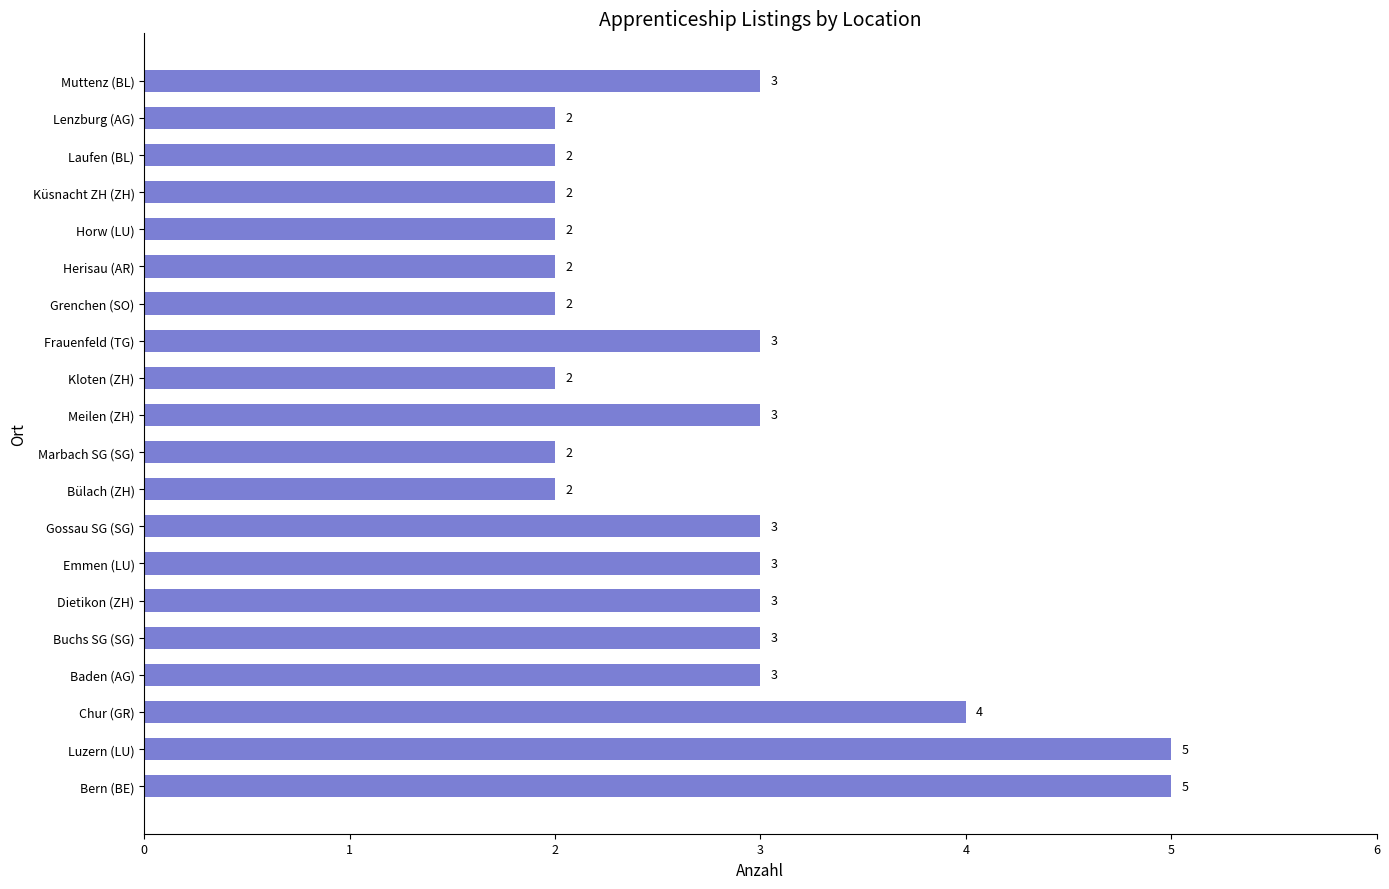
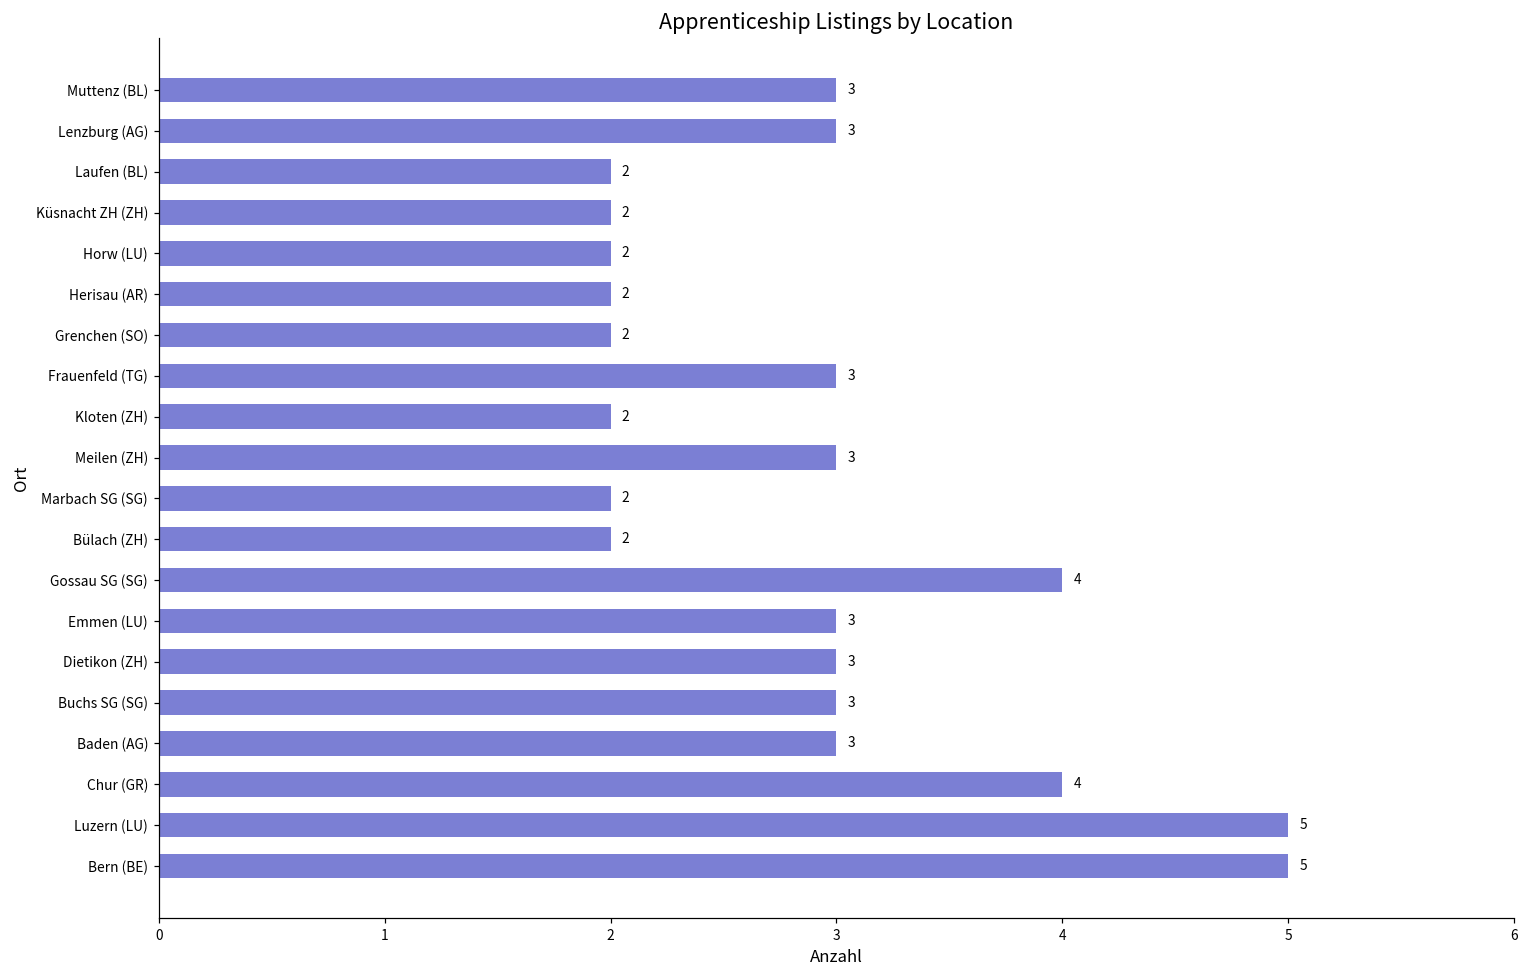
Lenzburg (AG): 2 -> 3
Gossau SG (SG): 3 -> 4
